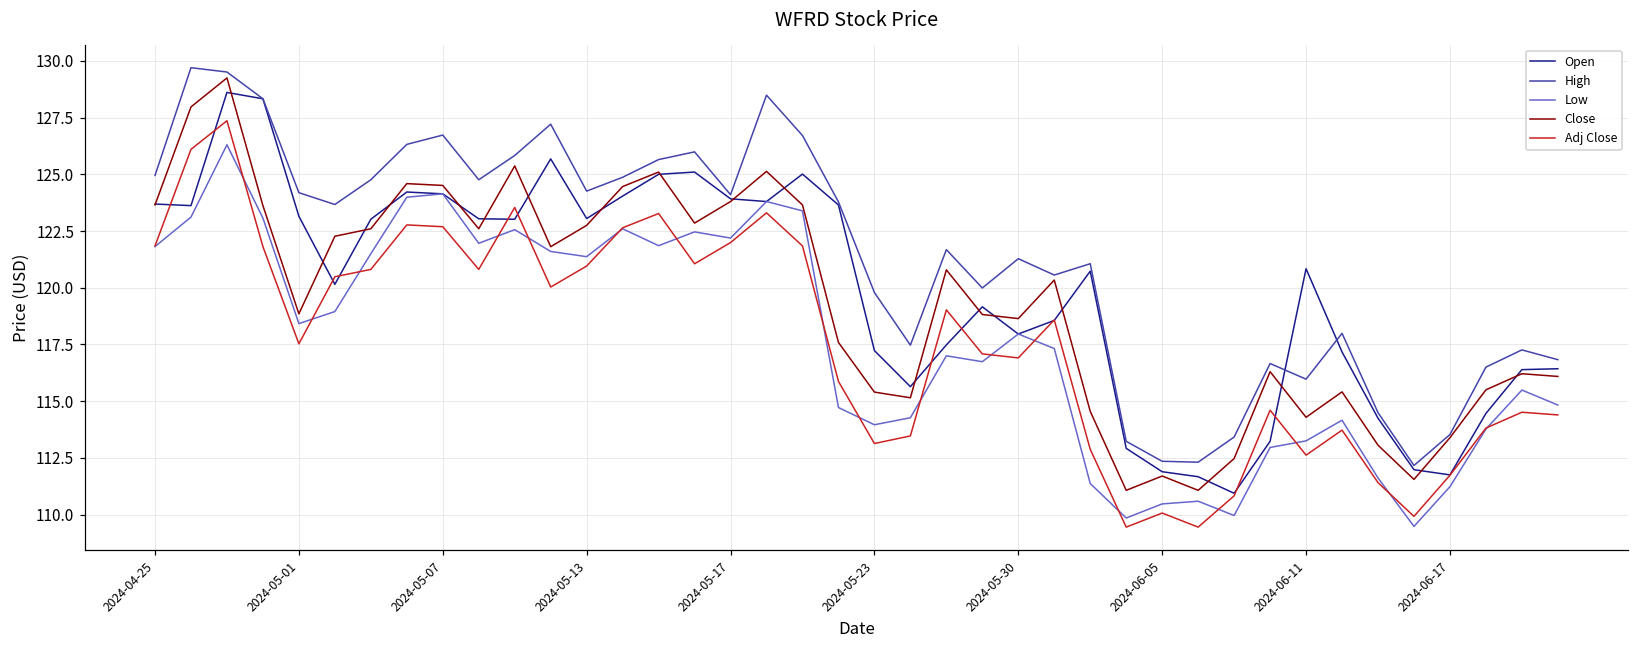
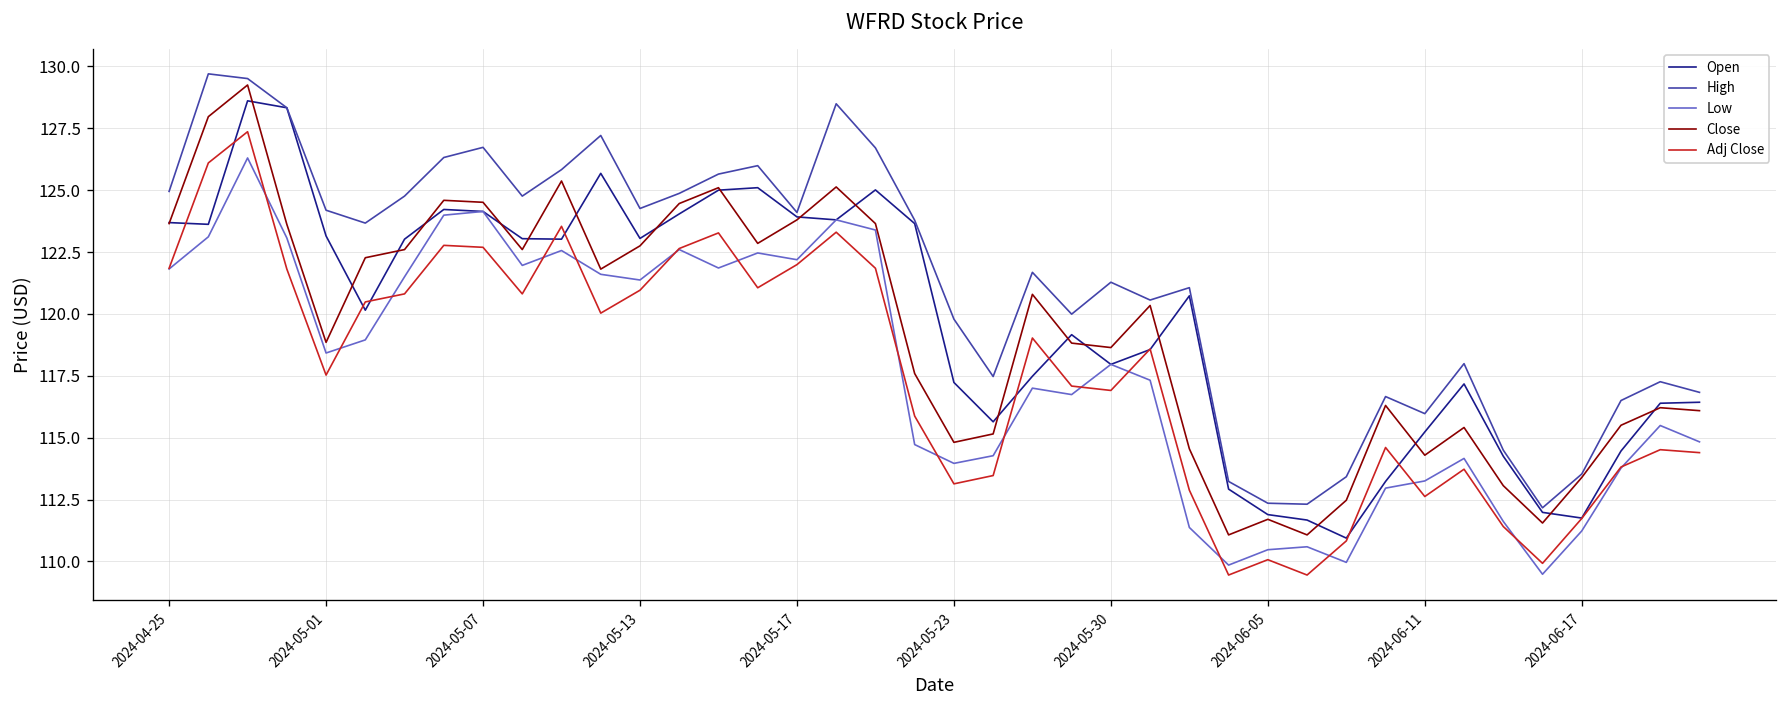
Close, 2024-05-23: 115.4 -> 114.8
Open, 2024-06-11: 120.8 -> 115.2
